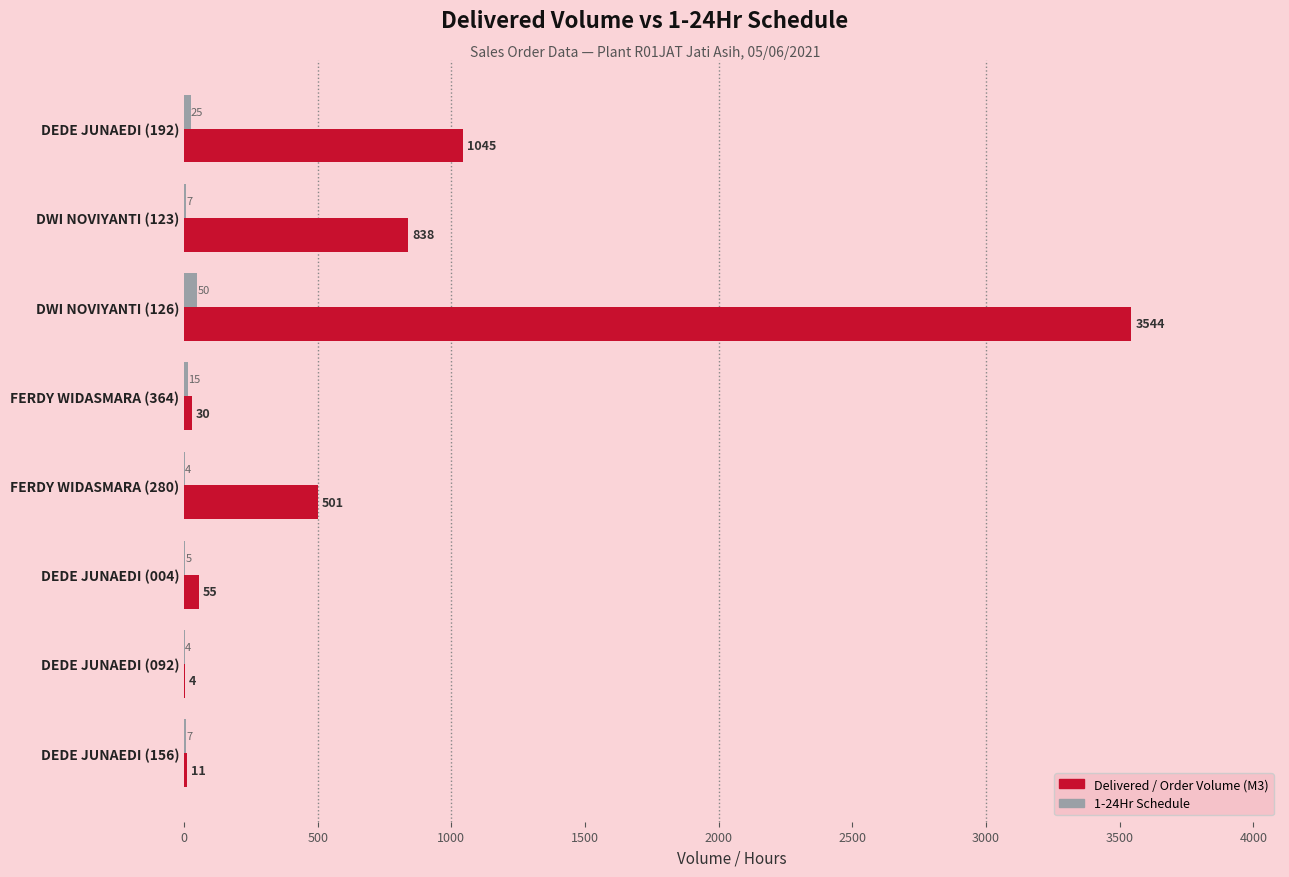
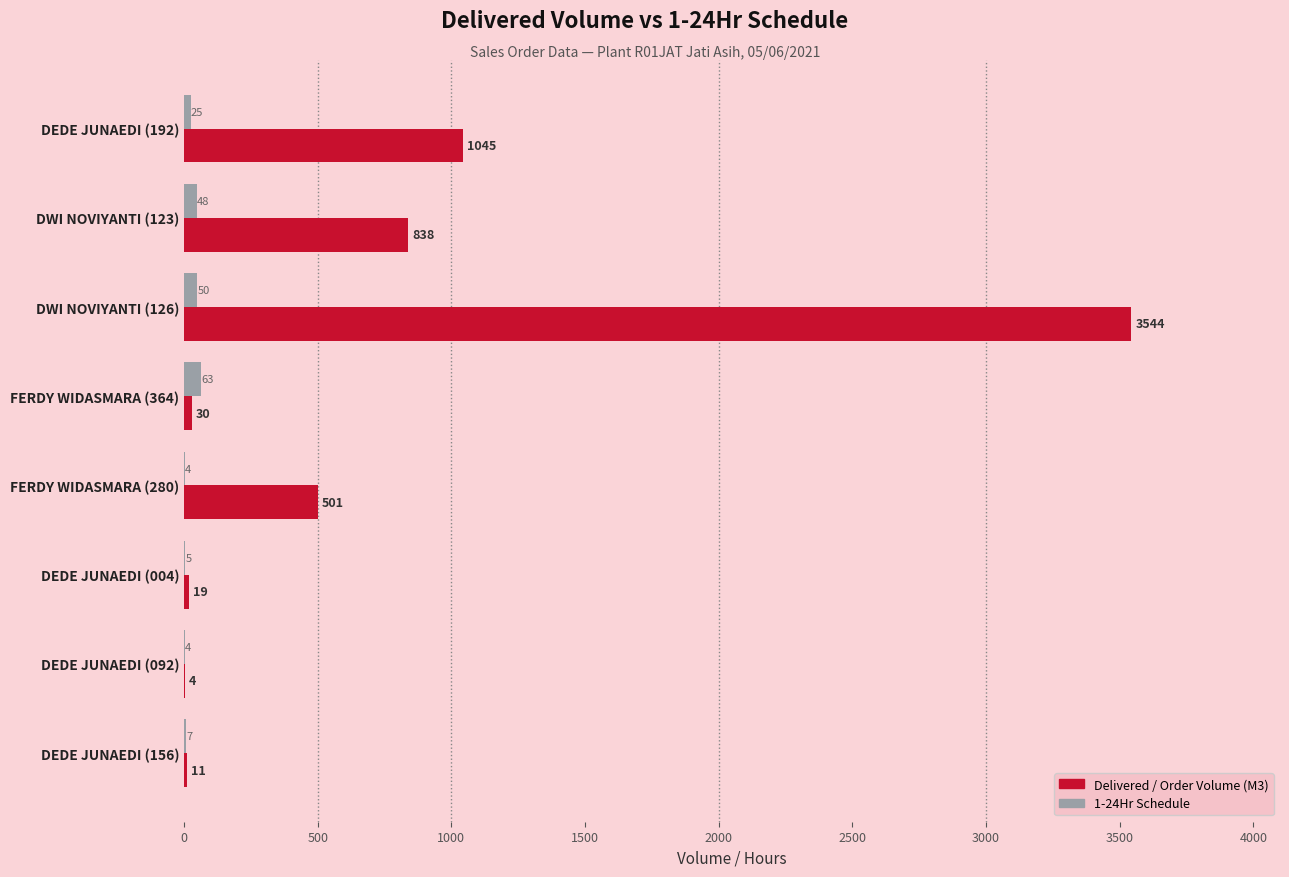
1-24Hr Schedule, DWI NOVIYANTI (123): 7 -> 48
1-24Hr Schedule, FERDY WIDASMARA (364): 15 -> 63
Delivered / Order Volume (M3), DEDE JUNAEDI (004): 55 -> 19
